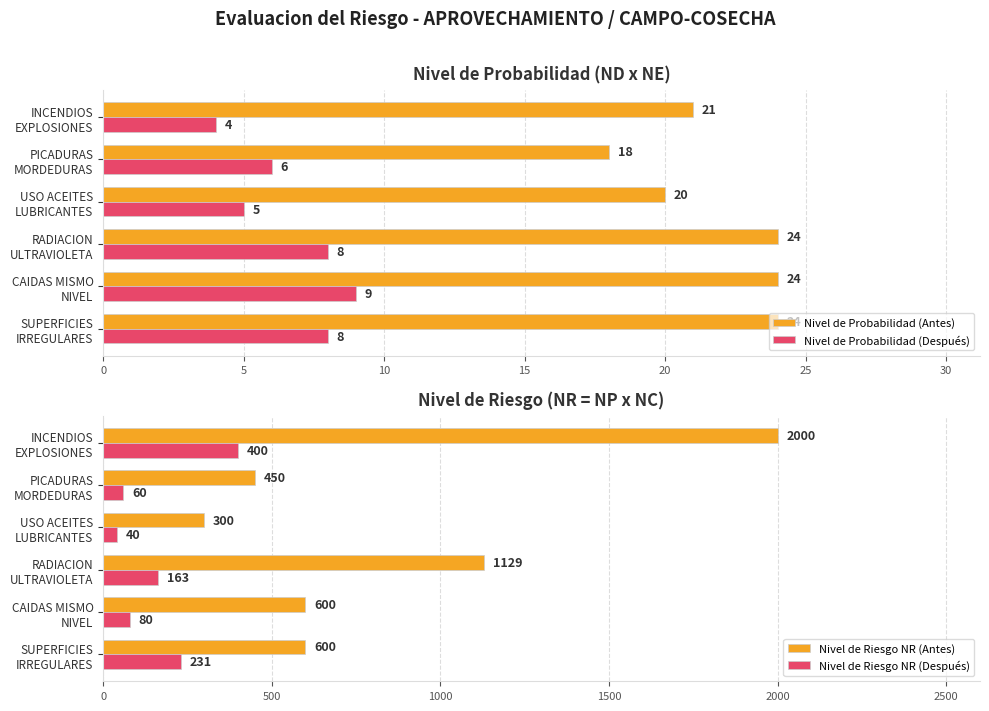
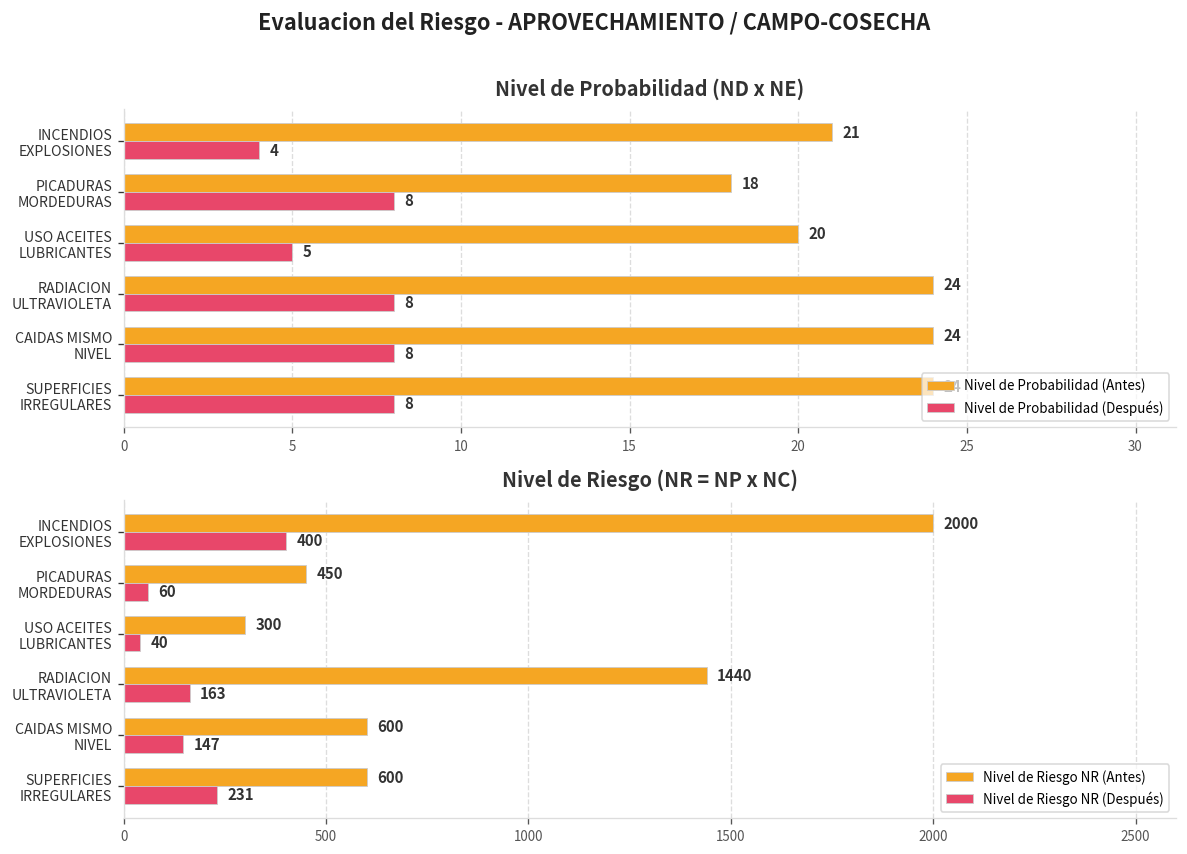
Nivel de Probabilidad (ND x NE), Nivel de Probabilidad (Después), PICADURAS MORDEDURAS: 6 -> 8
Nivel de Probabilidad (ND x NE), Nivel de Probabilidad (Después), CAIDAS MISMO NIVEL: 9 -> 8
Nivel de Riesgo (NR = NP x NC), Nivel de Riesgo NR (Antes), RADIACION ULTRAVIOLETA: 1129 -> 1440
Nivel de Riesgo (NR = NP x NC), Nivel de Riesgo NR (Después), CAIDAS MISMO NIVEL: 80 -> 147
